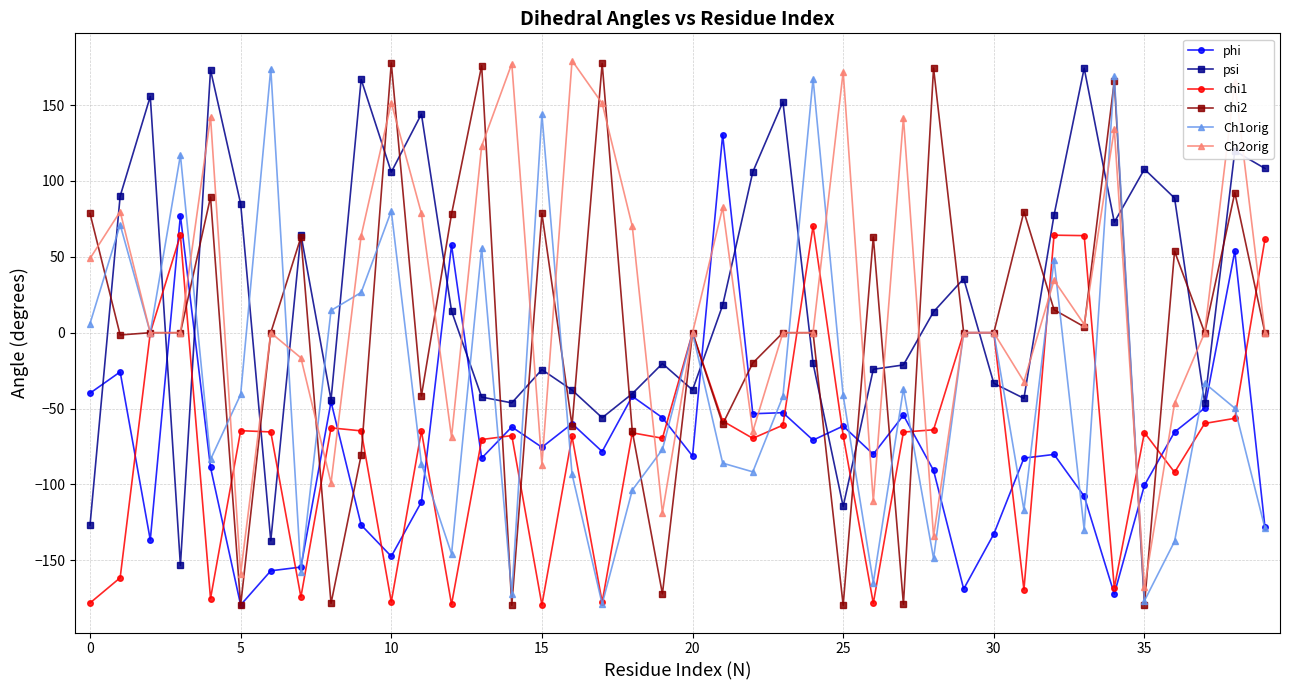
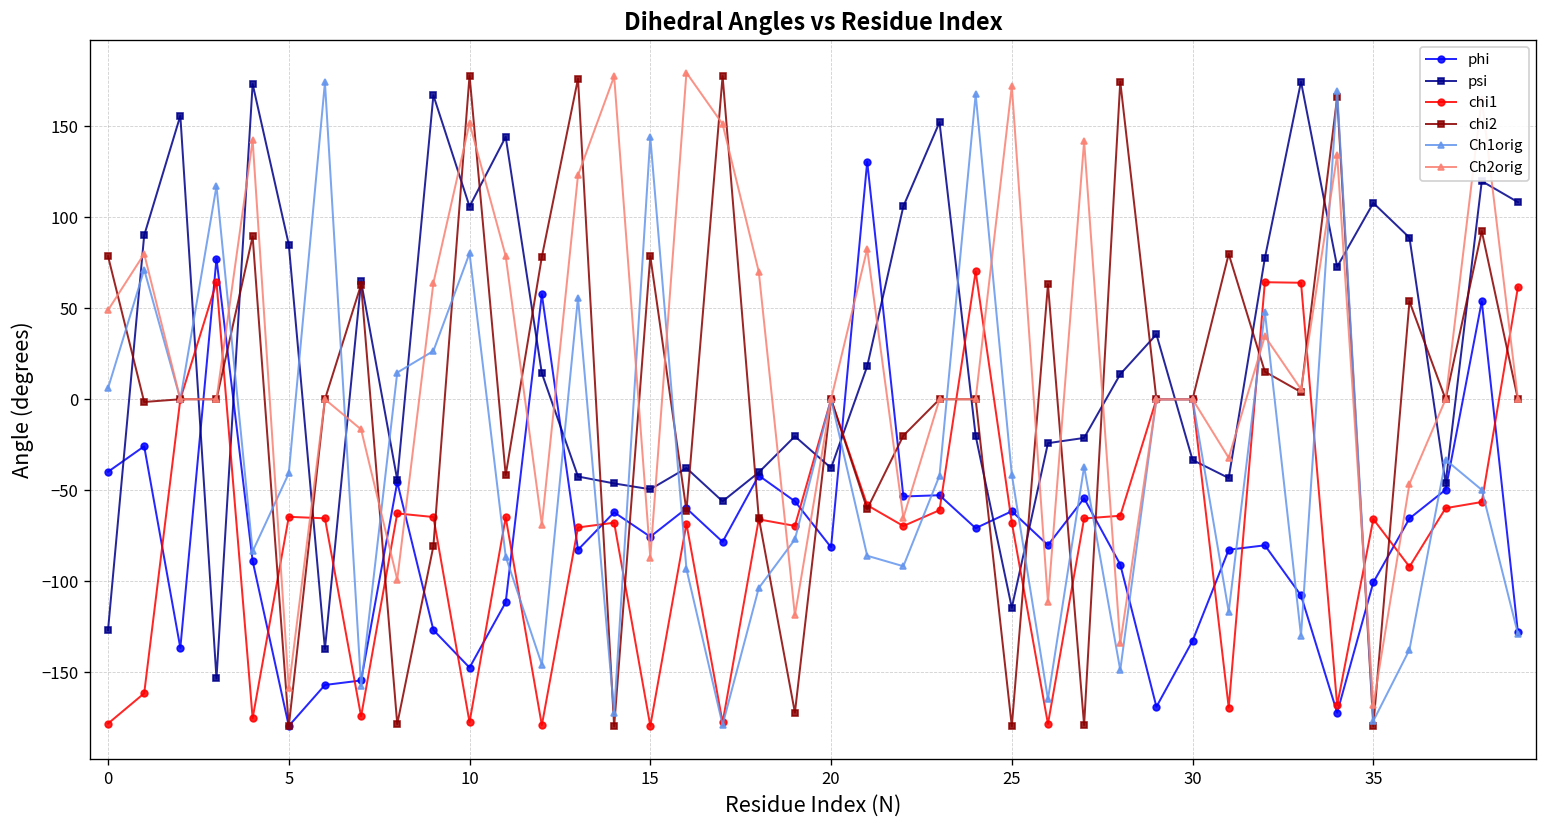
psi, 15: -24 -> -49
